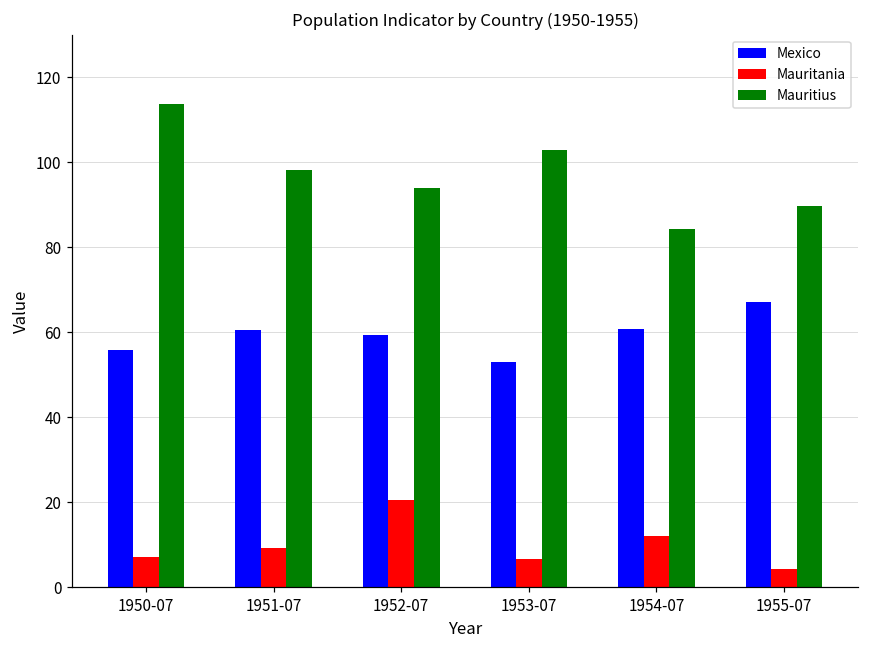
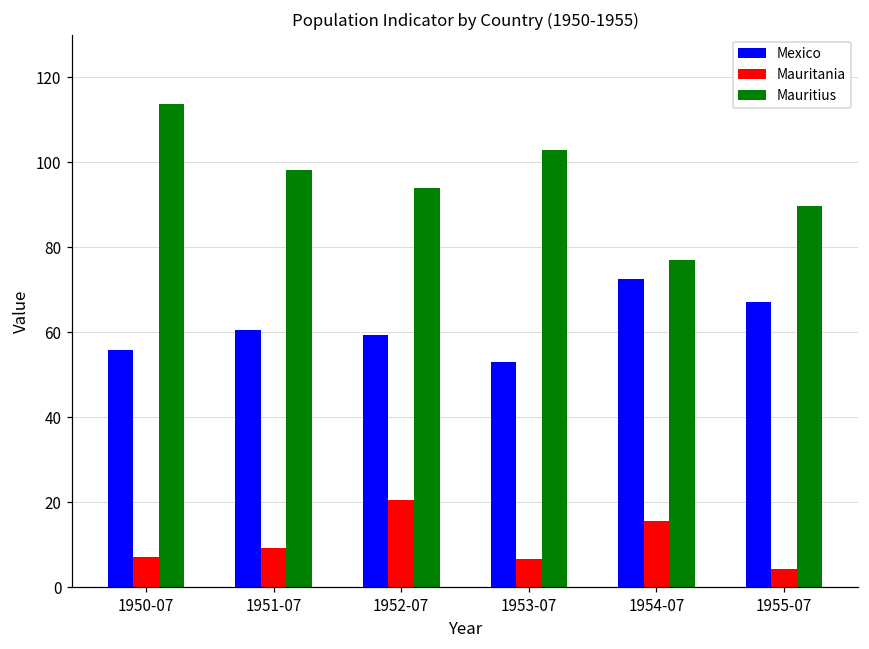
Mexico, 1954-07: 61 -> 73
Mauritania, 1954-07: 12 -> 16
Mauritius, 1954-07: 84 -> 77
